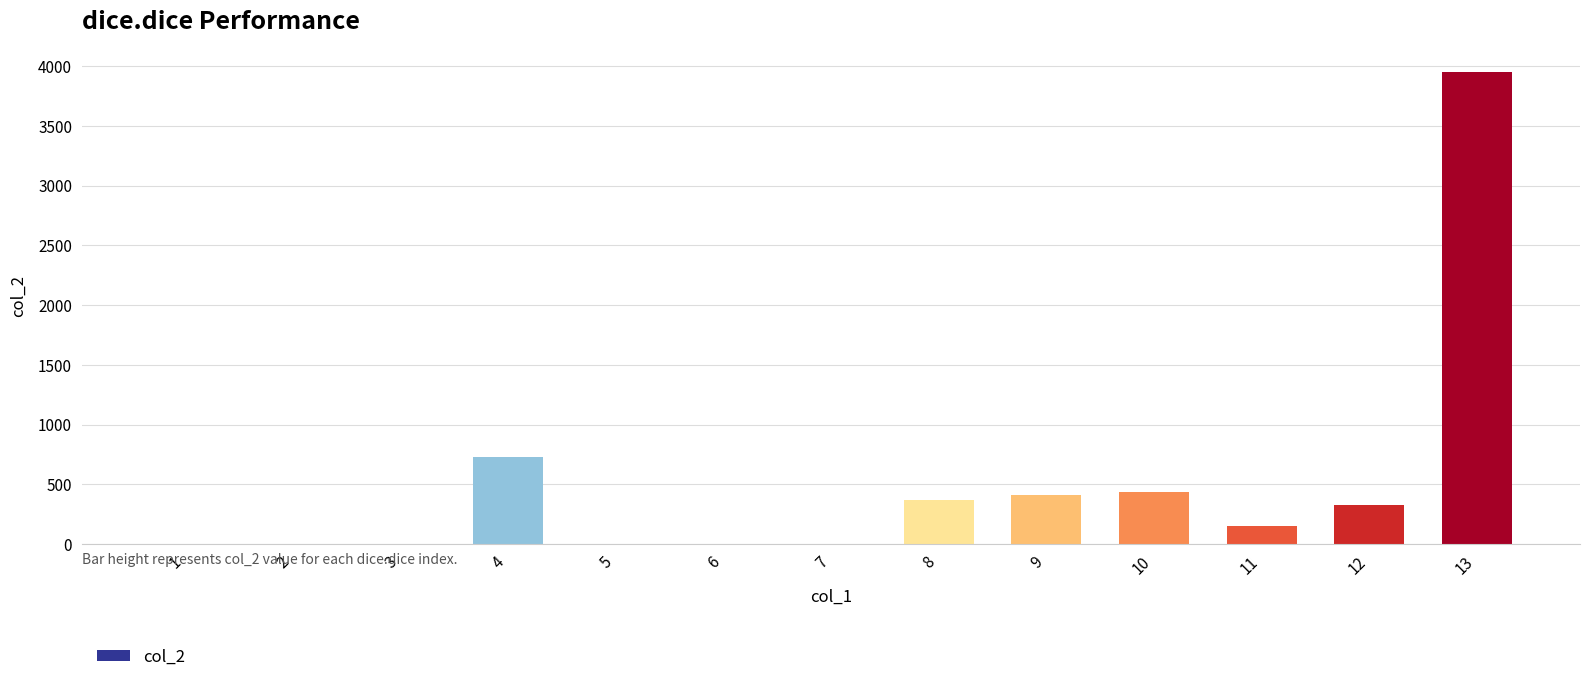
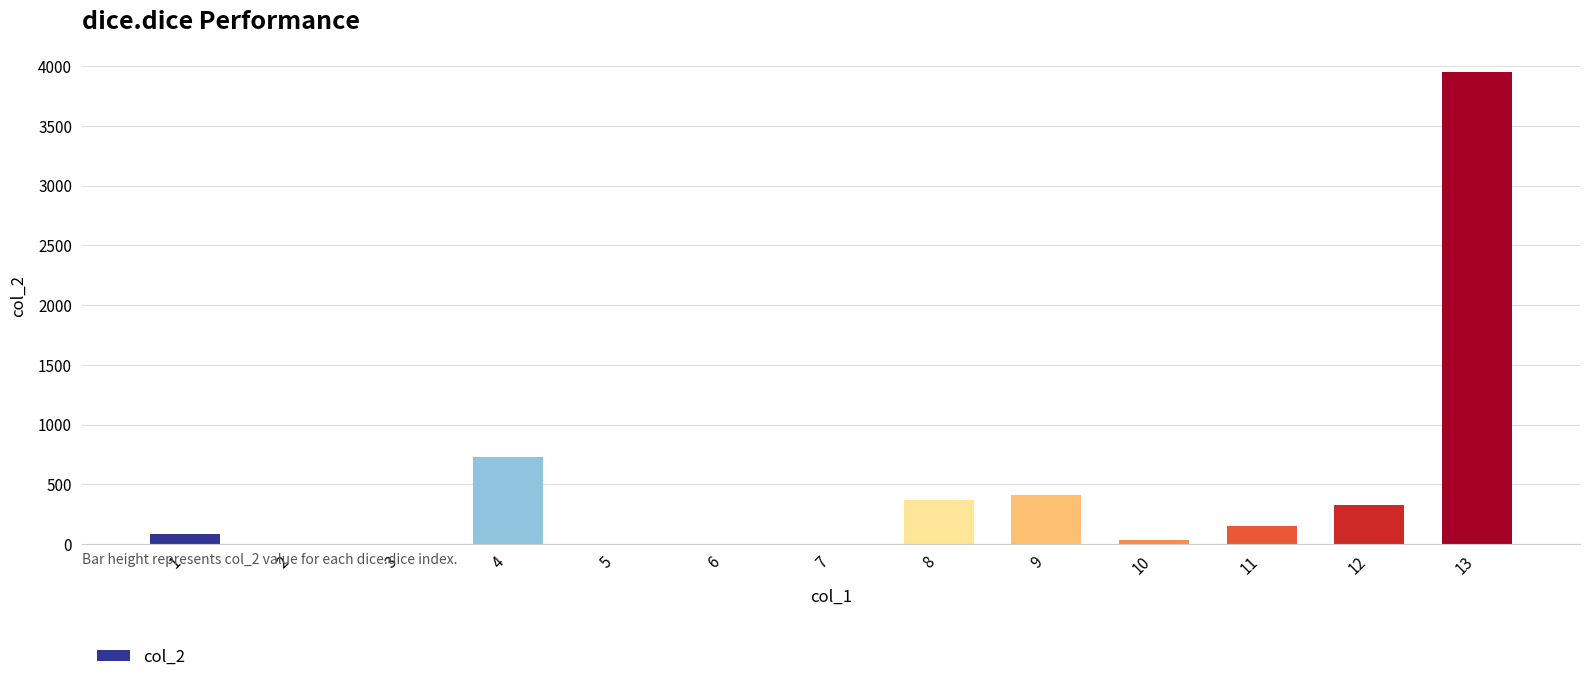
1: 0 -> 80
10: 440 -> 30
